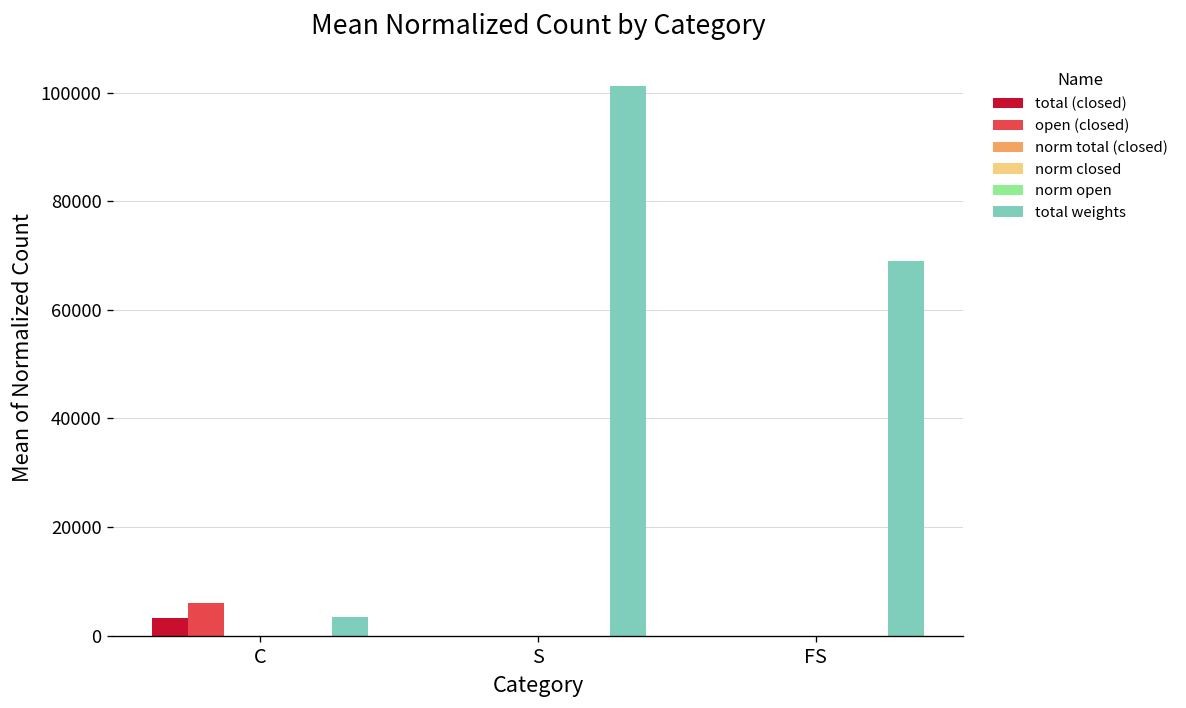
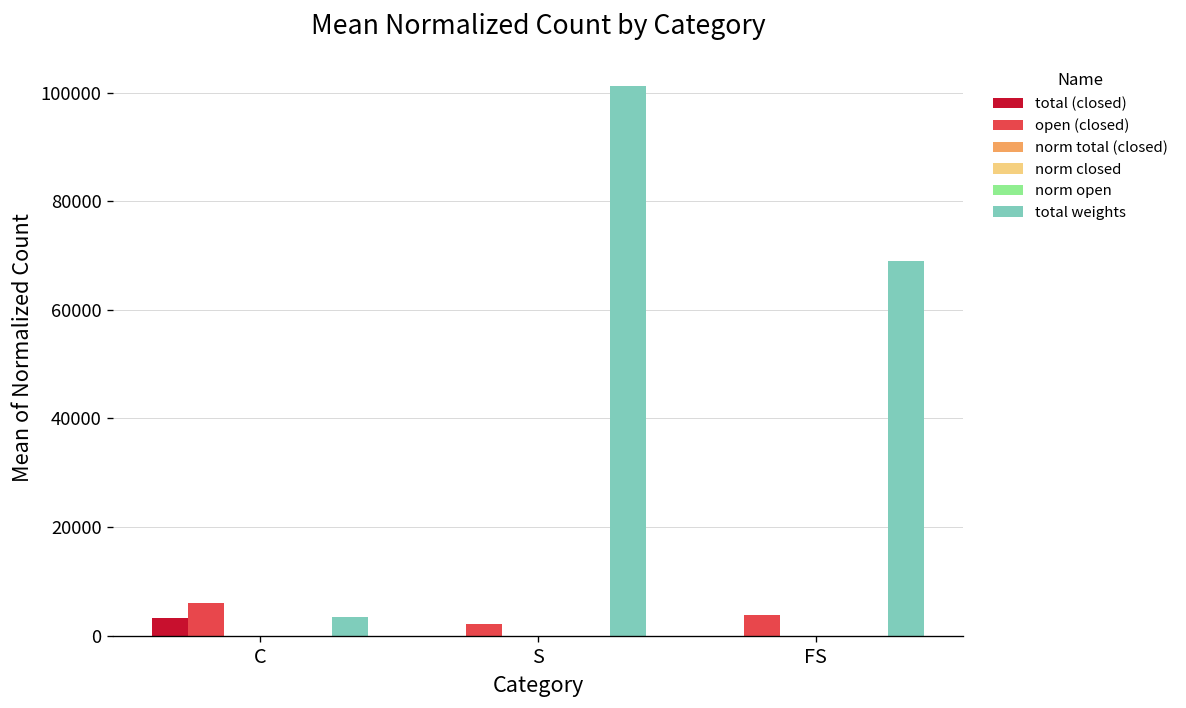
open (closed), S: 0 -> 2000
open (closed), FS: 0 -> 4000
